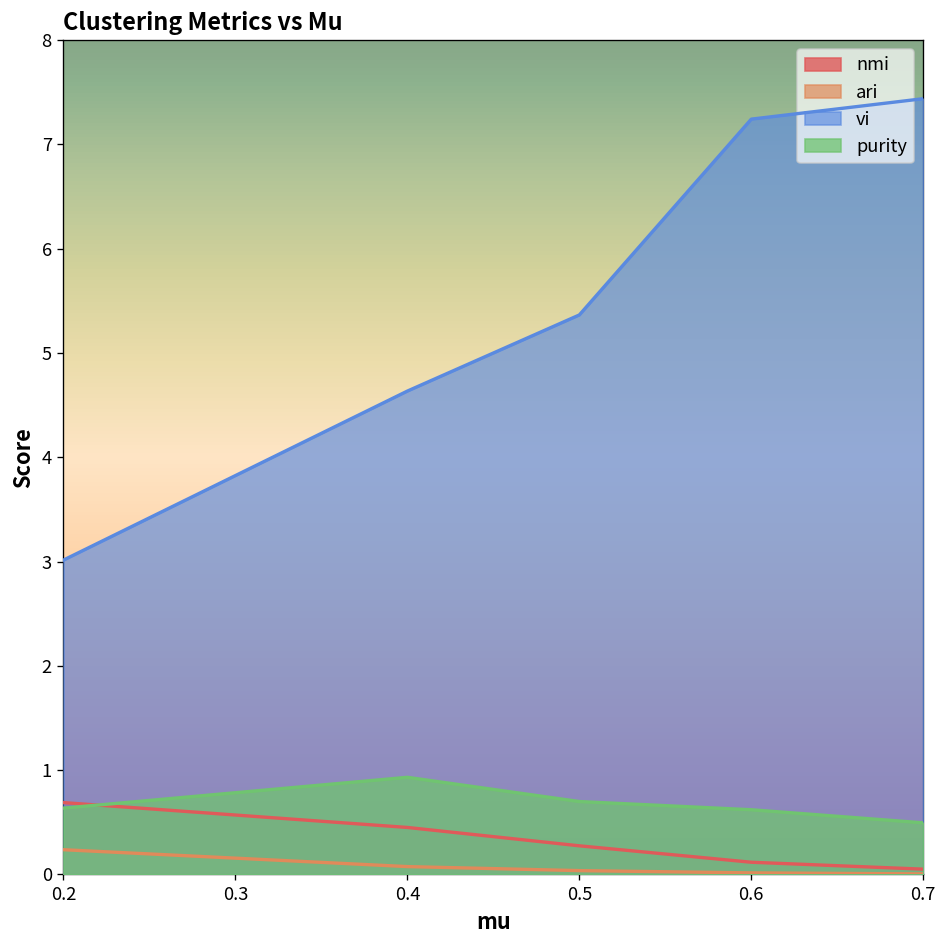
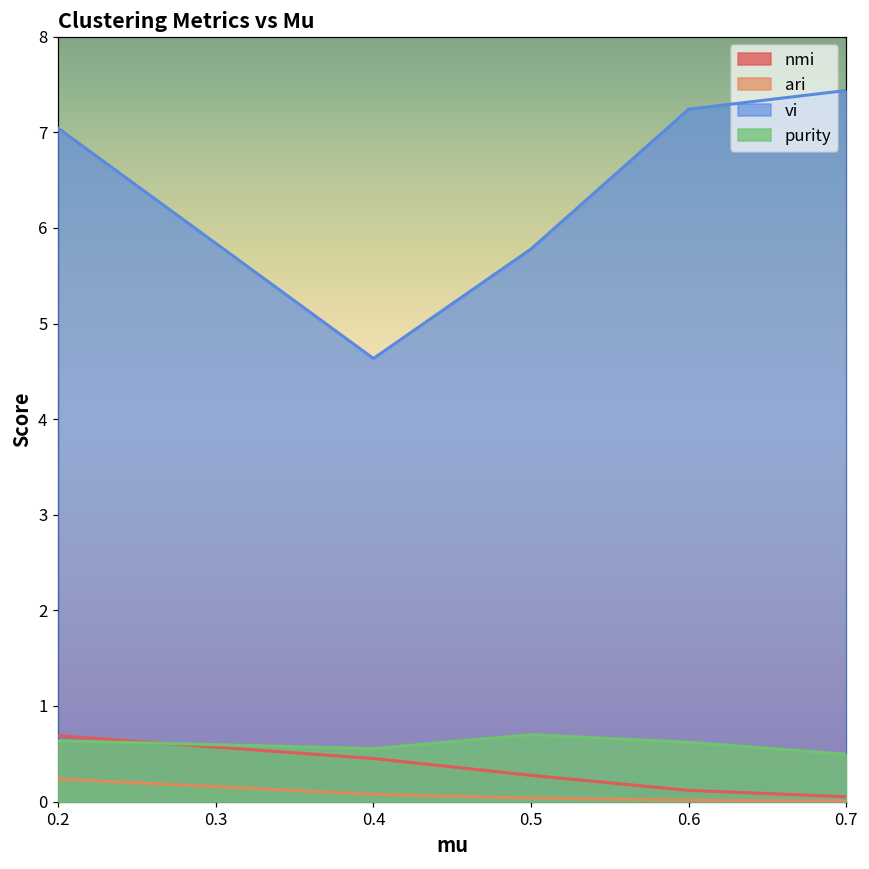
vi, 0.2: 3.0 -> 7.0
purity, 0.4: 0.9 -> 0.6
vi, 0.5: 5.4 -> 5.8
